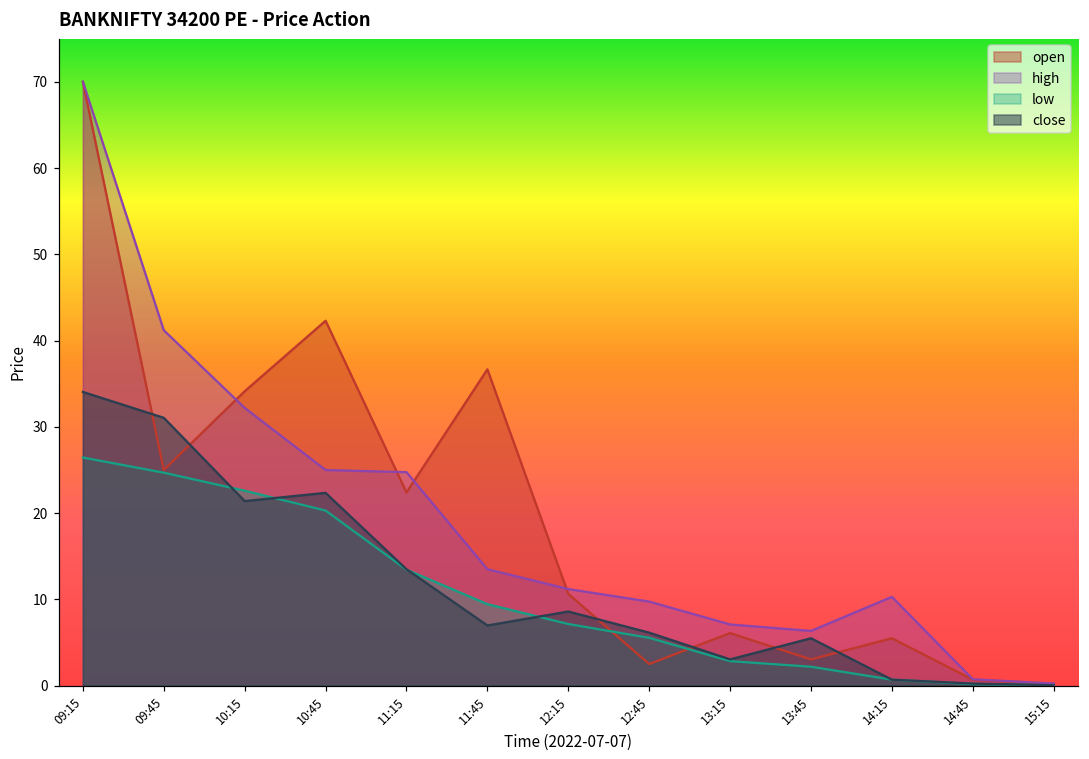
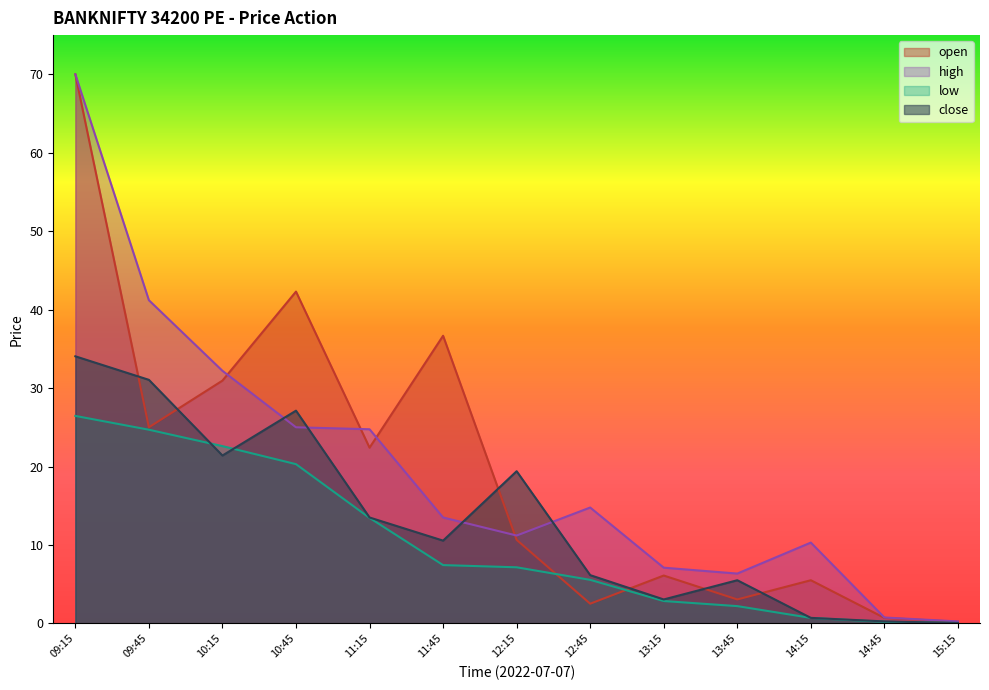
open, 10:15: 34 -> 31
close, 10:45: 22 -> 27
low, 11:45: 9 -> 7
close, 11:45: 7 -> 11
close, 12:15: 9 -> 19
high, 12:45: 10 -> 15
